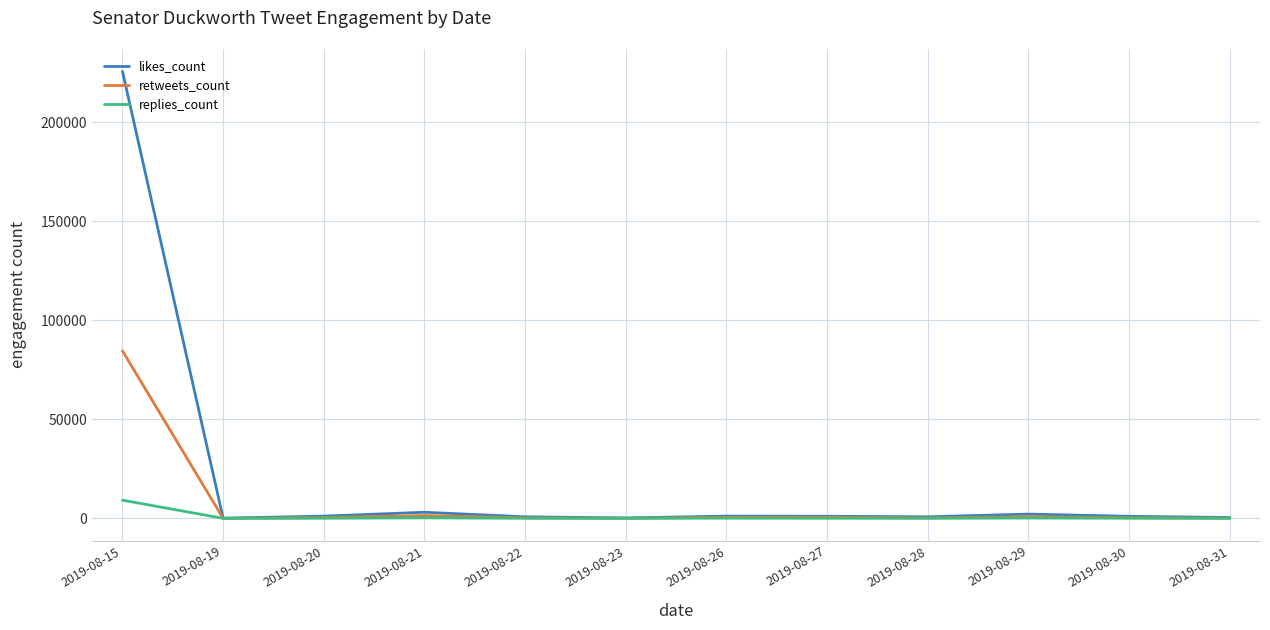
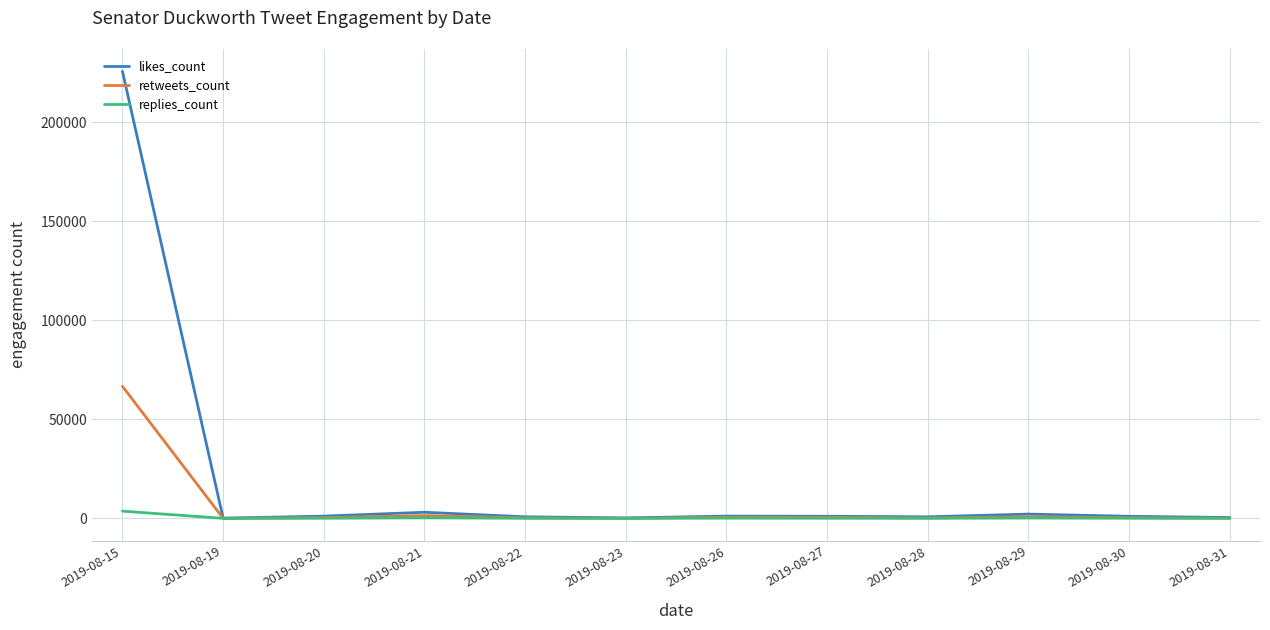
retweets_count, 2019-08-15: 85000 -> 67000
replies_count, 2019-08-15: 9000 -> 4000
